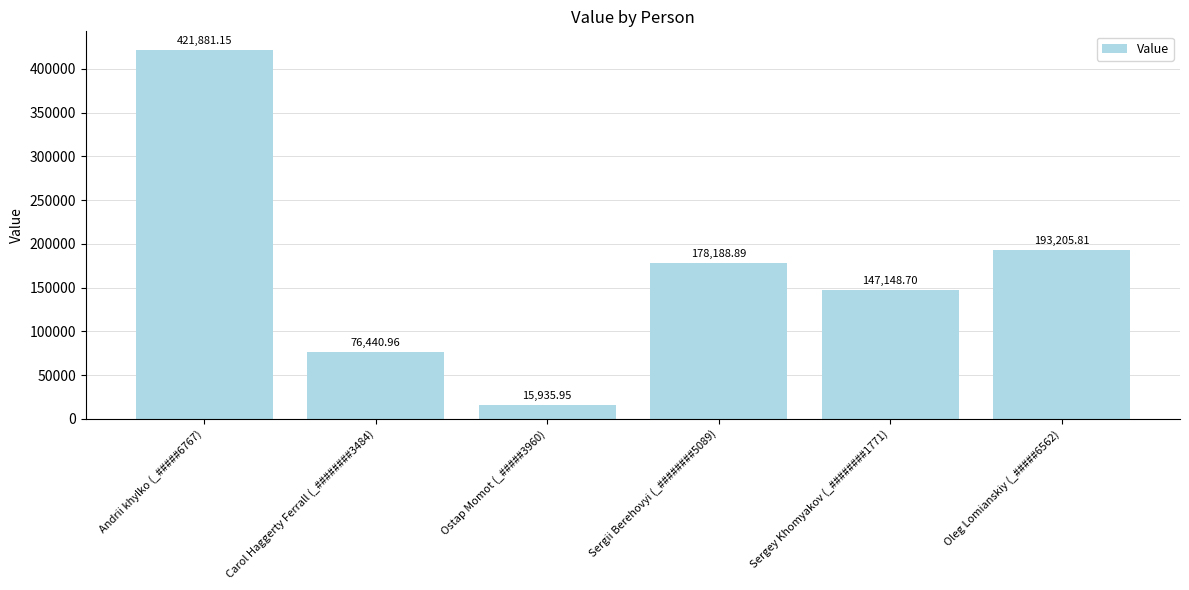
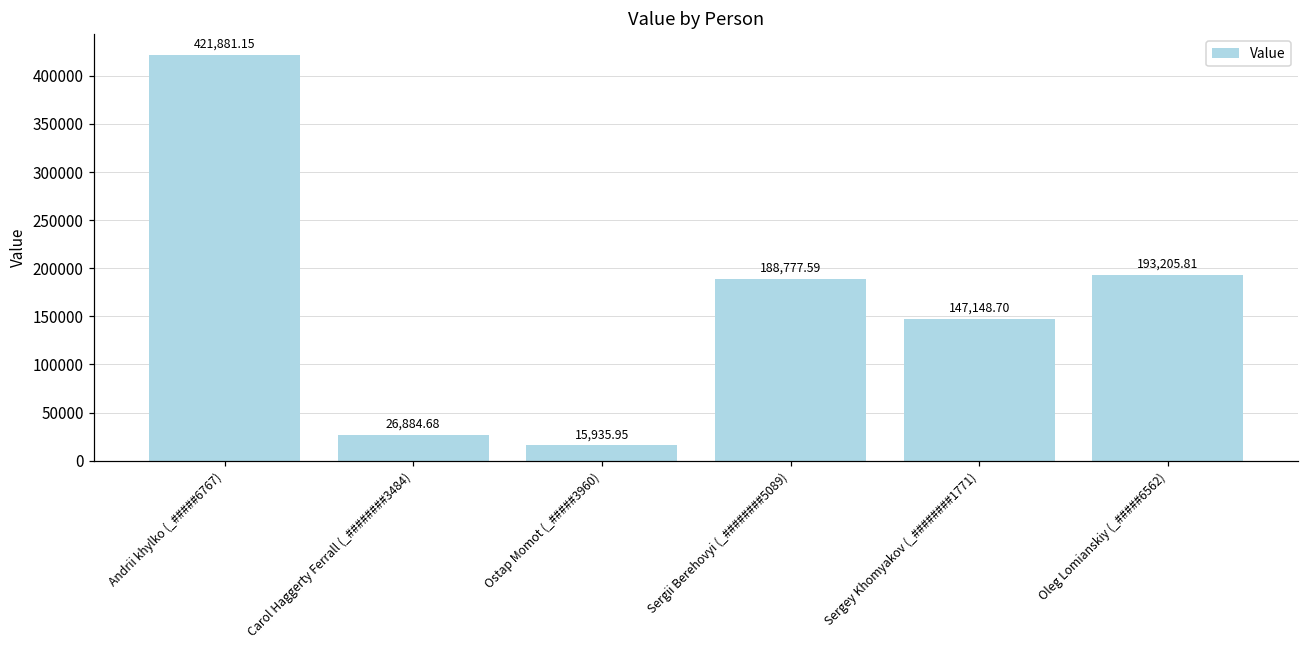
Carol Haggerty Ferrall (_########3484): 76,440.96 -> 26,884.68
Sergii Berehovyi (_########5089): 178,188.89 -> 188,777.59
